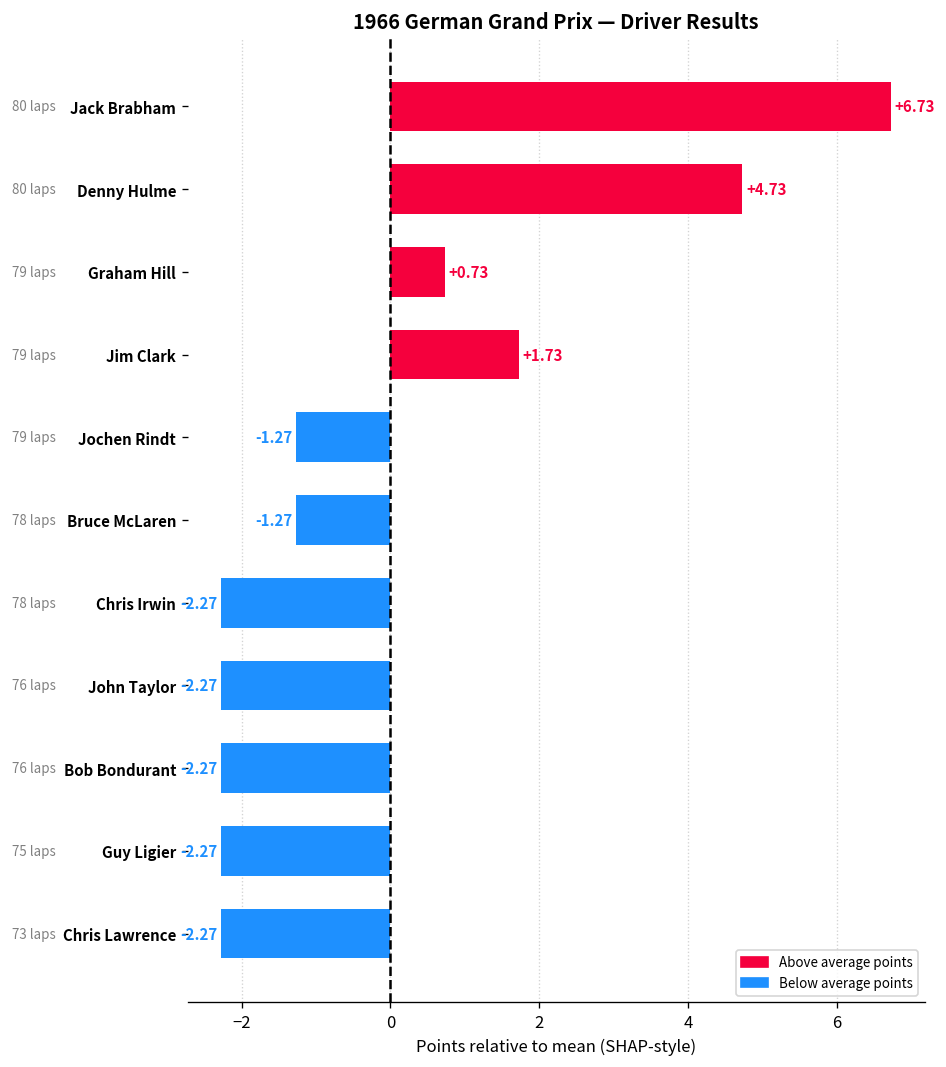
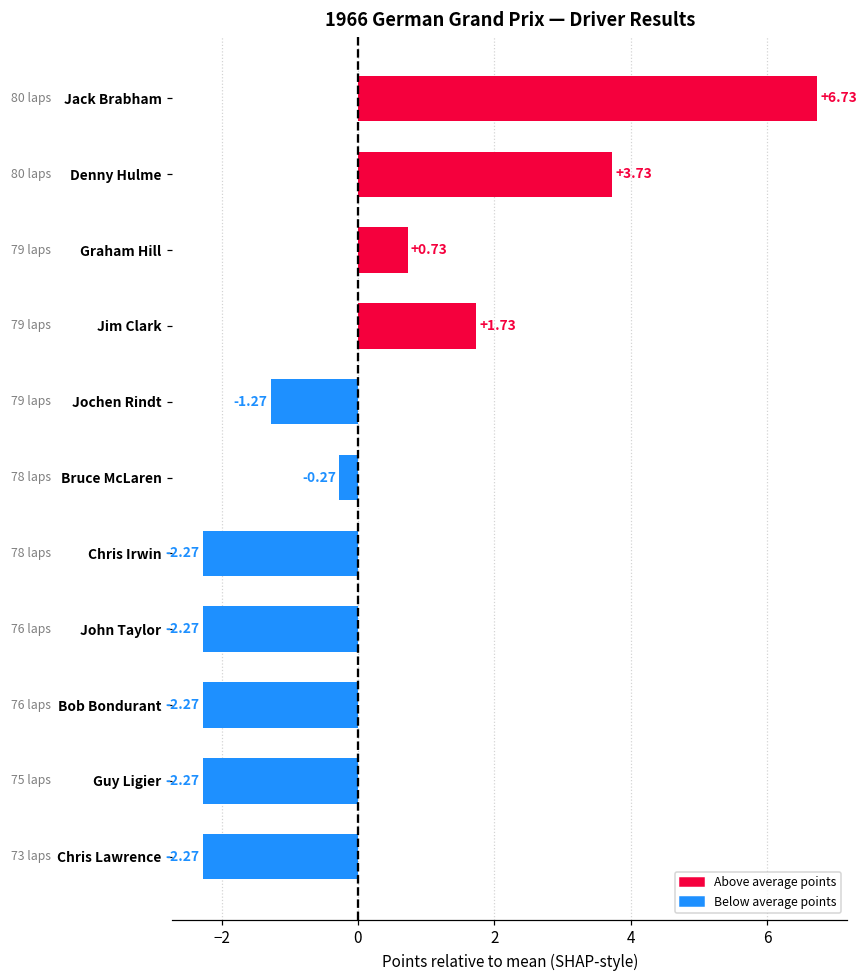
Denny Hulme: +4.73 -> +3.73
Bruce McLaren: -1.27 -> -0.27
